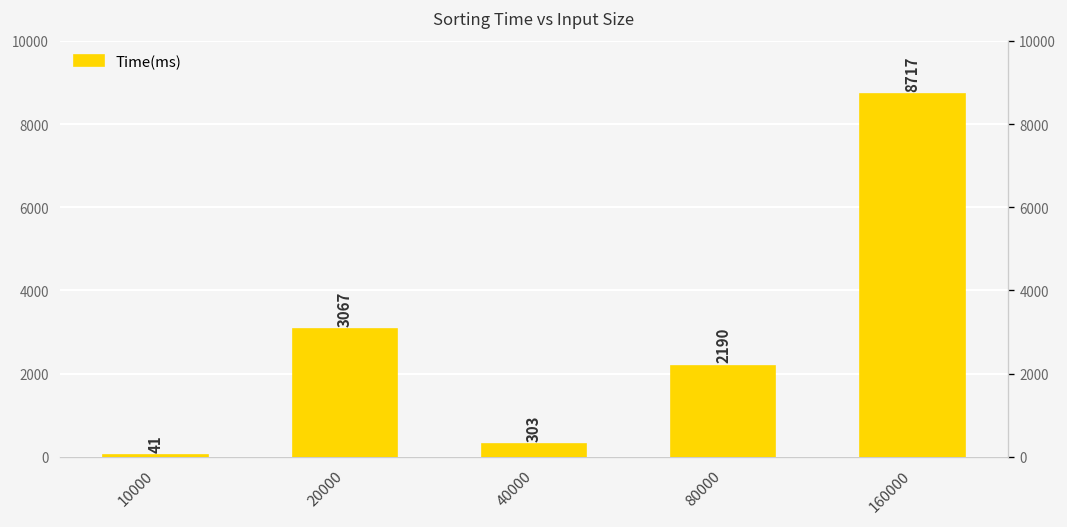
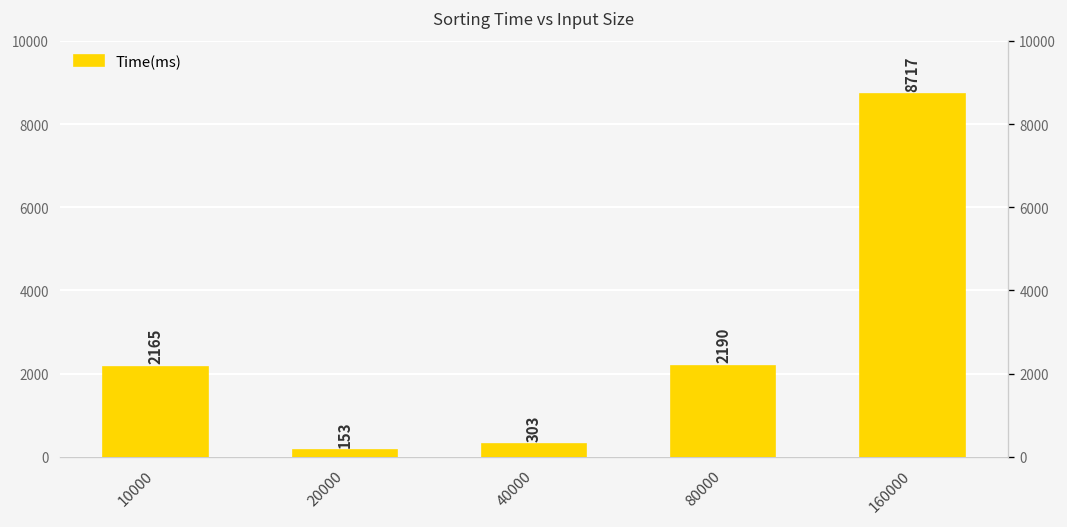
10000: 41 -> 2165
20000: 3067 -> 153
